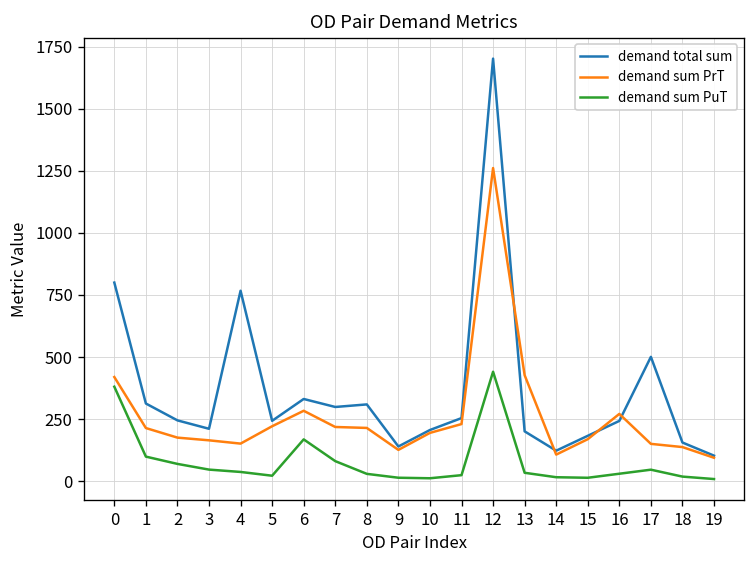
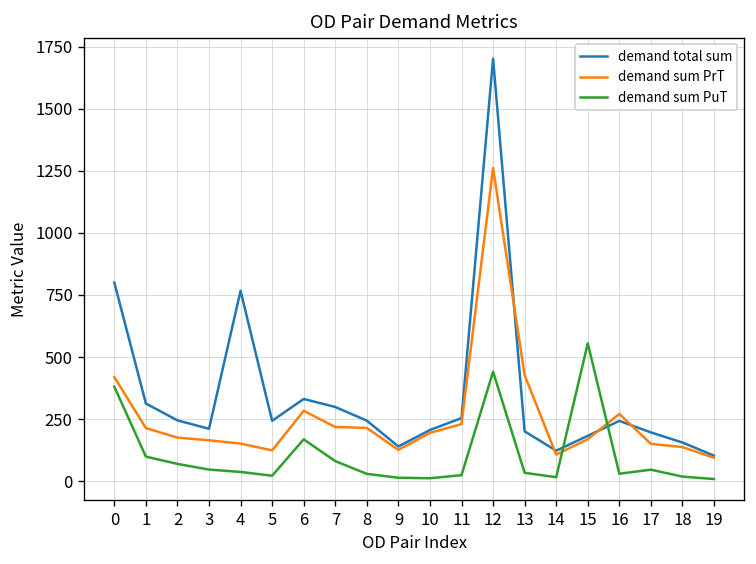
demand sum PrT, 5: 220 -> 120
demand total sum, 8: 310 -> 240
demand sum PuT, 15: 10 -> 560
demand total sum, 17: 500 -> 200
